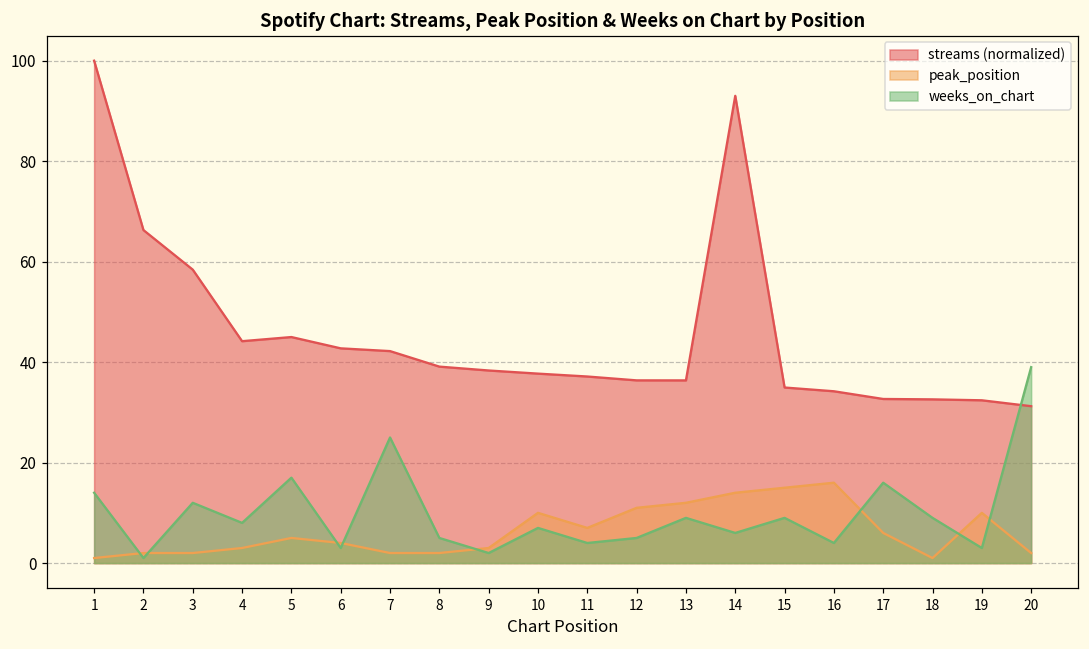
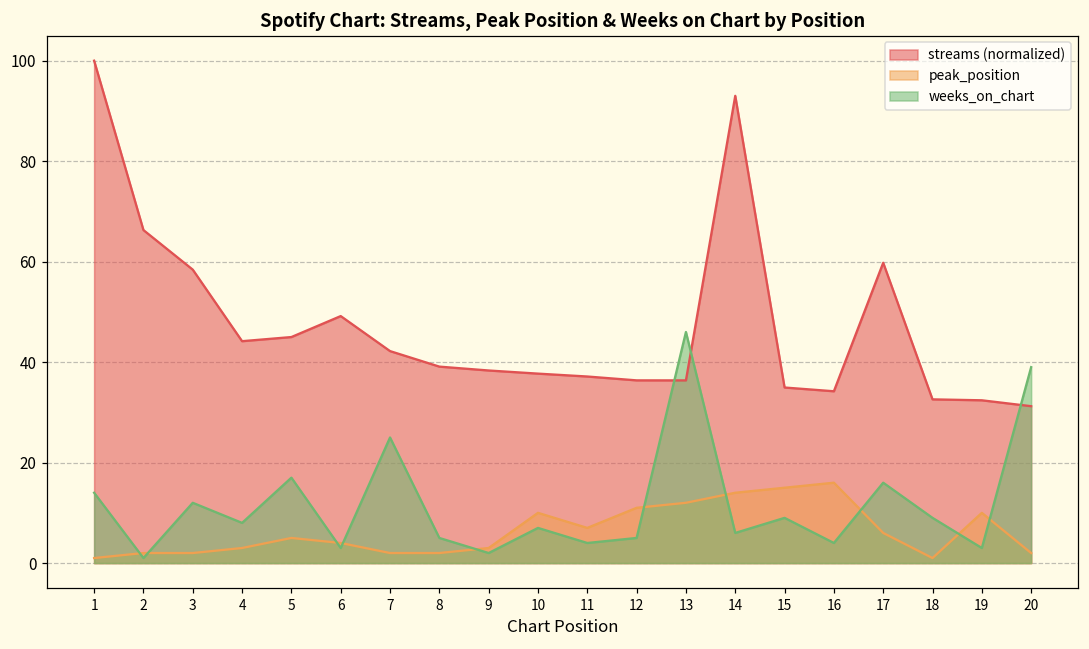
streams (normalized), 6: 43 -> 49
weeks_on_chart, 13: 9 -> 46
streams (normalized), 17: 33 -> 60
